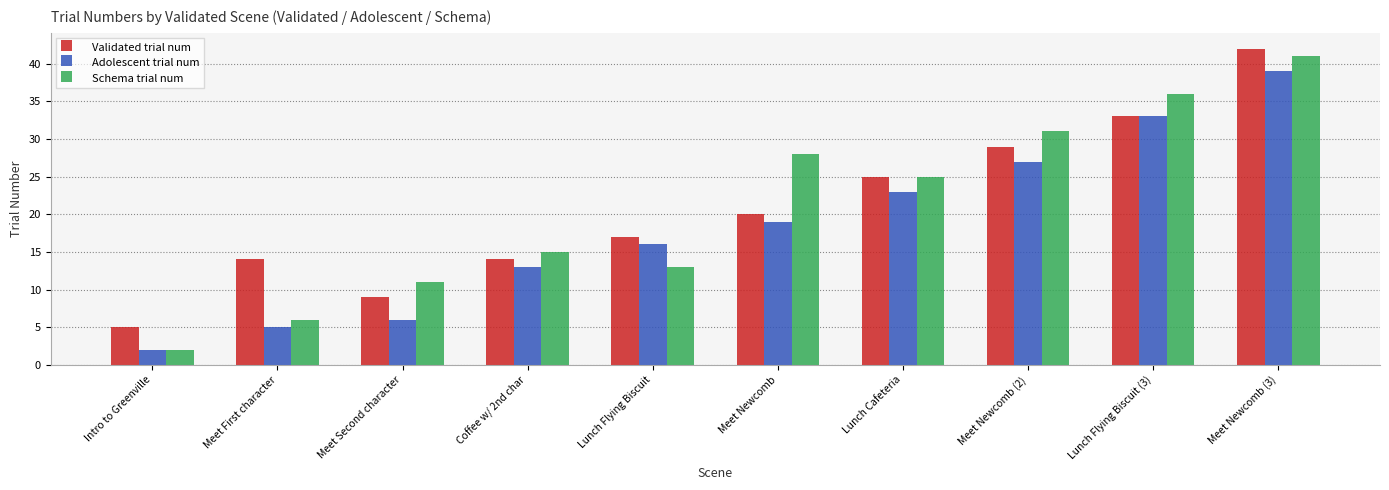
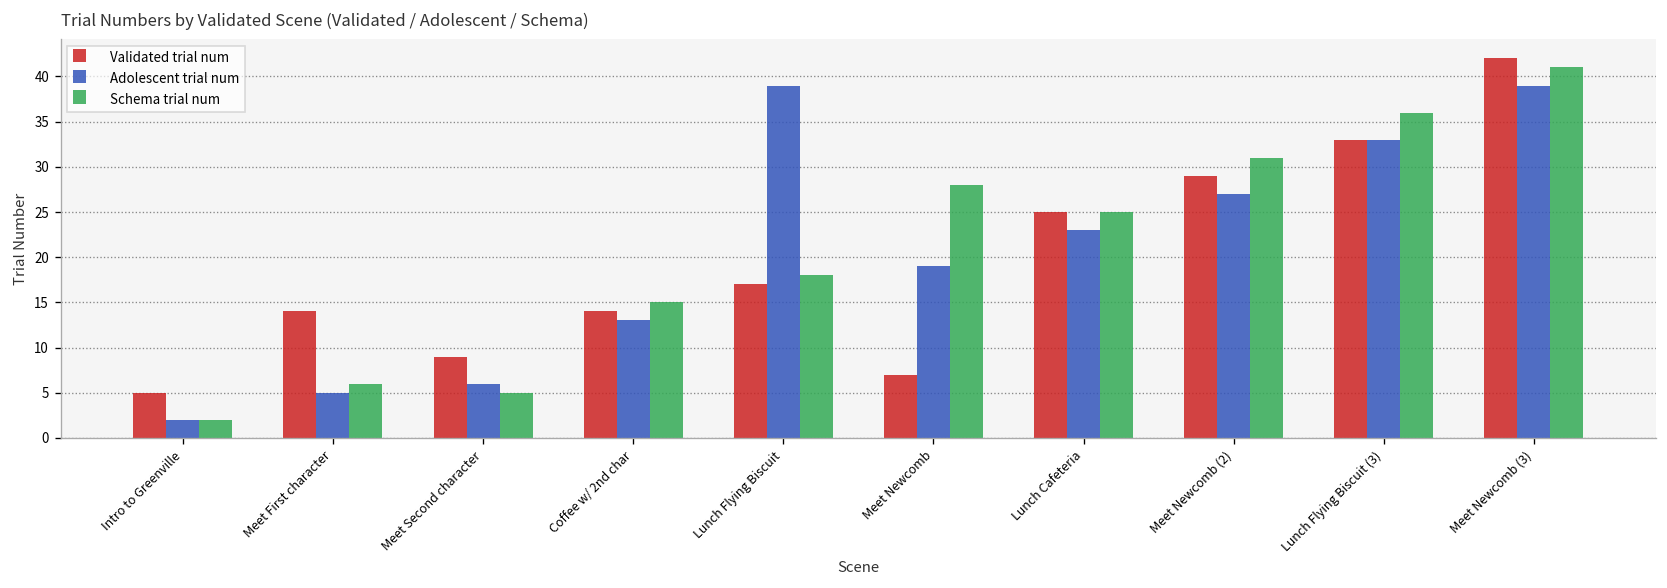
Schema trial num, Meet Second character: 11 -> 5
Adolescent trial num, Lunch Flying Biscuit: 16 -> 39
Schema trial num, Lunch Flying Biscuit: 13 -> 18
Validated trial num, Meet Newcomb: 20 -> 7
